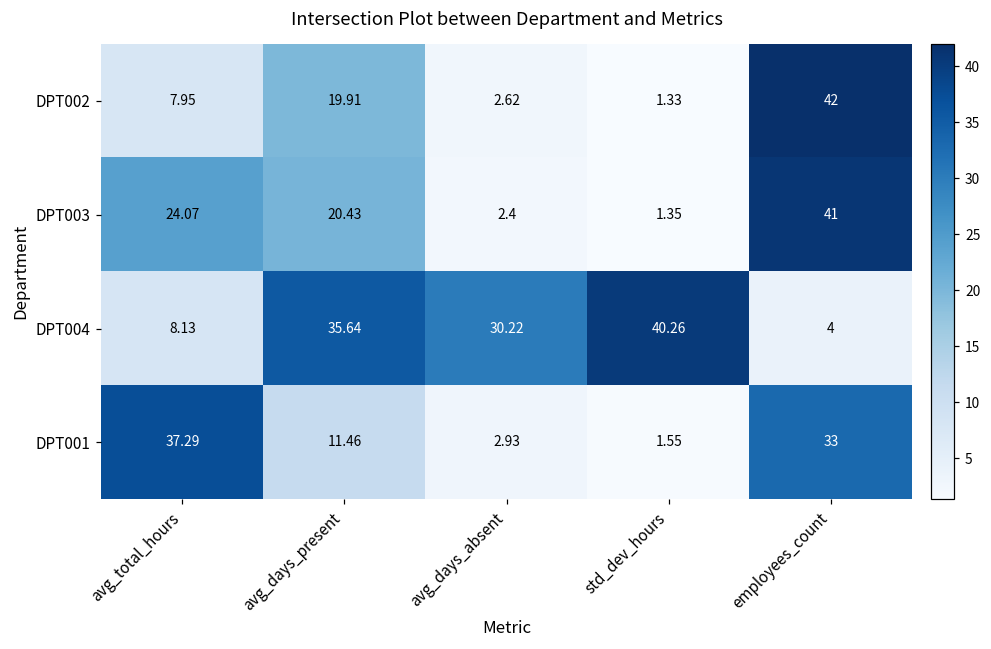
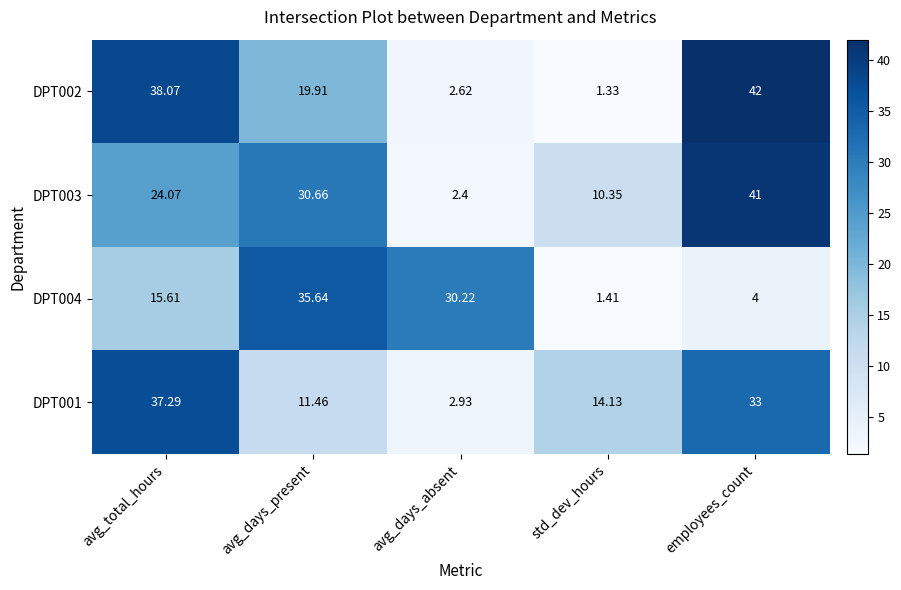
DPT002, avg_total_hours: 7.95 -> 38.07
DPT003, avg_days_present: 20.43 -> 30.66
DPT003, std_dev_hours: 1.35 -> 10.35
DPT004, avg_total_hours: 8.13 -> 15.61
DPT004, std_dev_hours: 40.26 -> 1.41
DPT001, std_dev_hours: 1.55 -> 14.13
